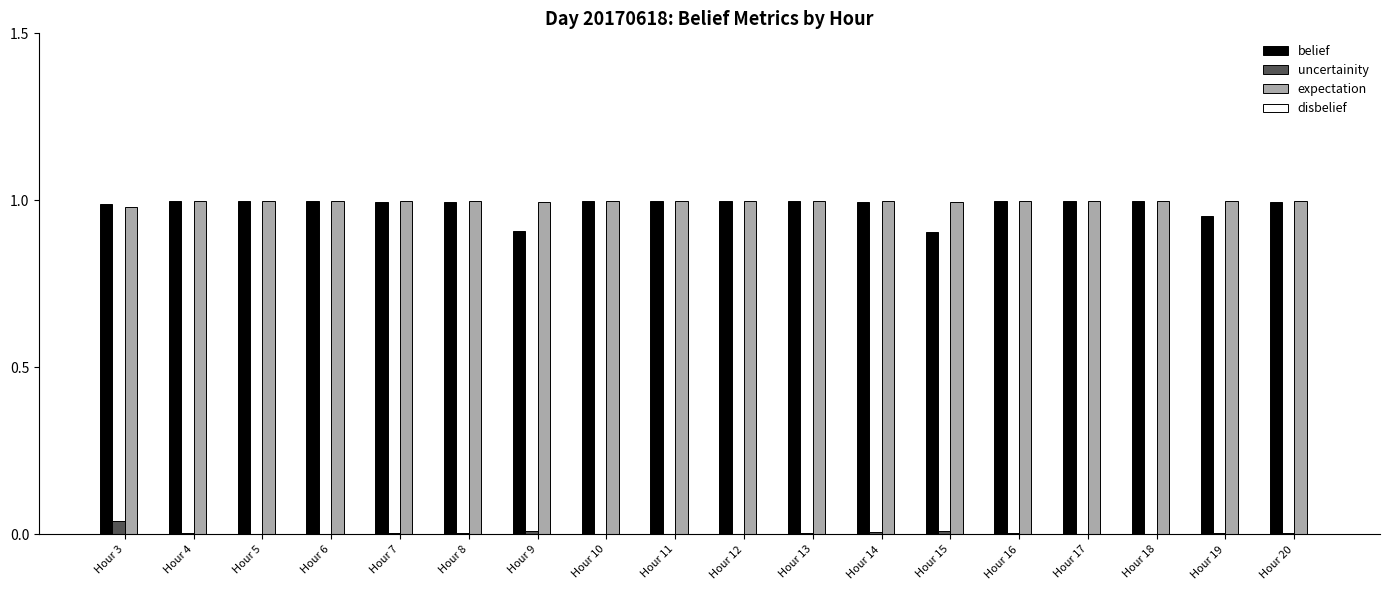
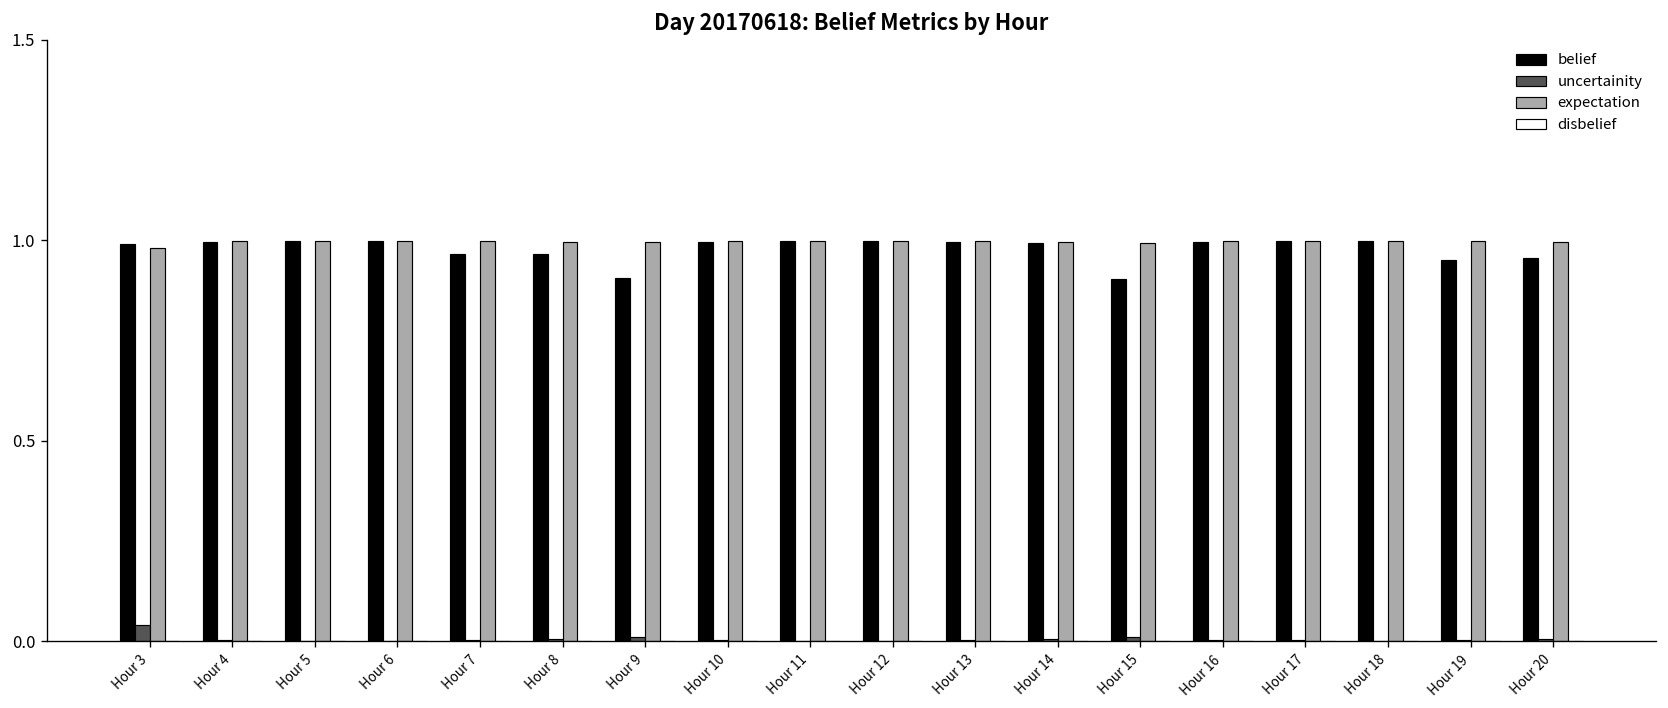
belief, Hour 7: 1.00 -> 0.97
belief, Hour 8: 0.99 -> 0.97
belief, Hour 20: 0.99 -> 0.96
